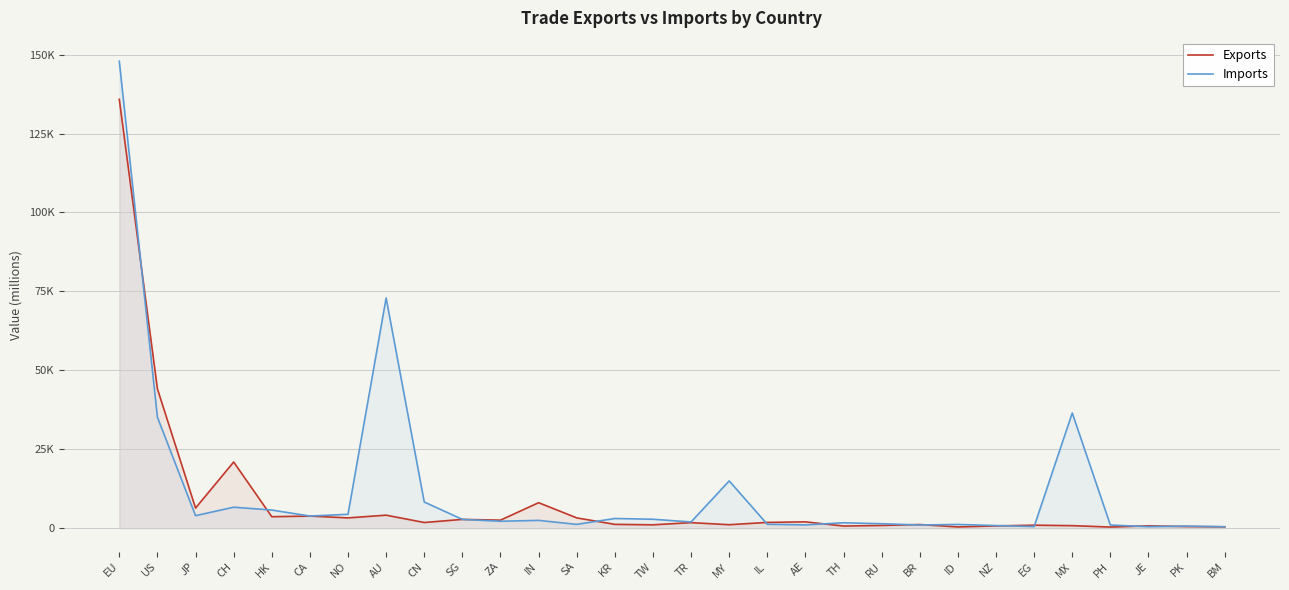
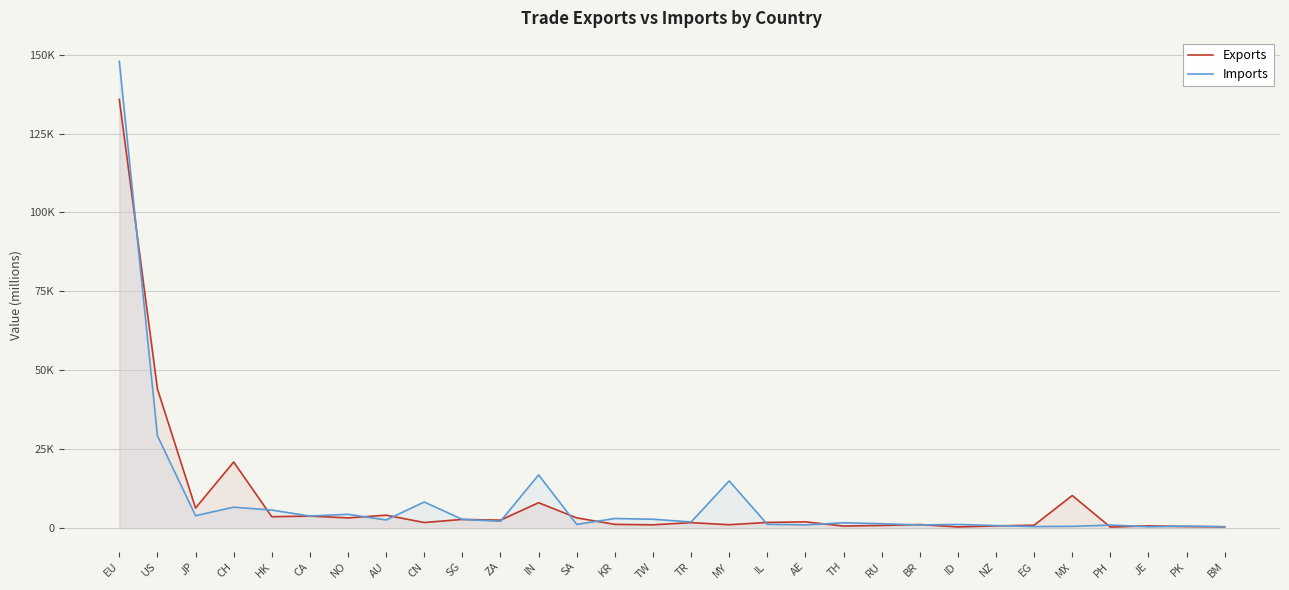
Imports, US: 35000 -> 29000
Imports, AU: 73000 -> 3000
Imports, IN: 3000 -> 17000
Exports, MX: 1000 -> 10000
Imports, MX: 37000 -> 1000
